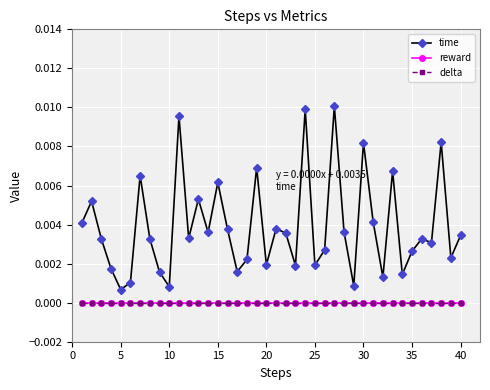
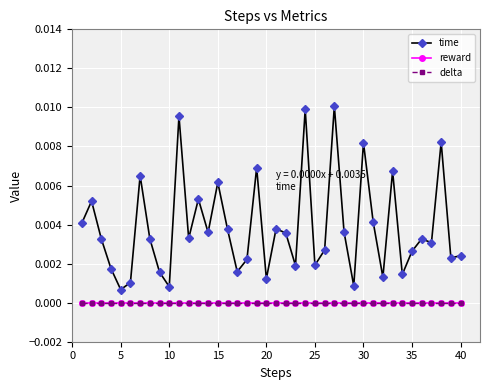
time, 20: 0.0019 -> 0.0012
time, 40: 0.0034 -> 0.0024
